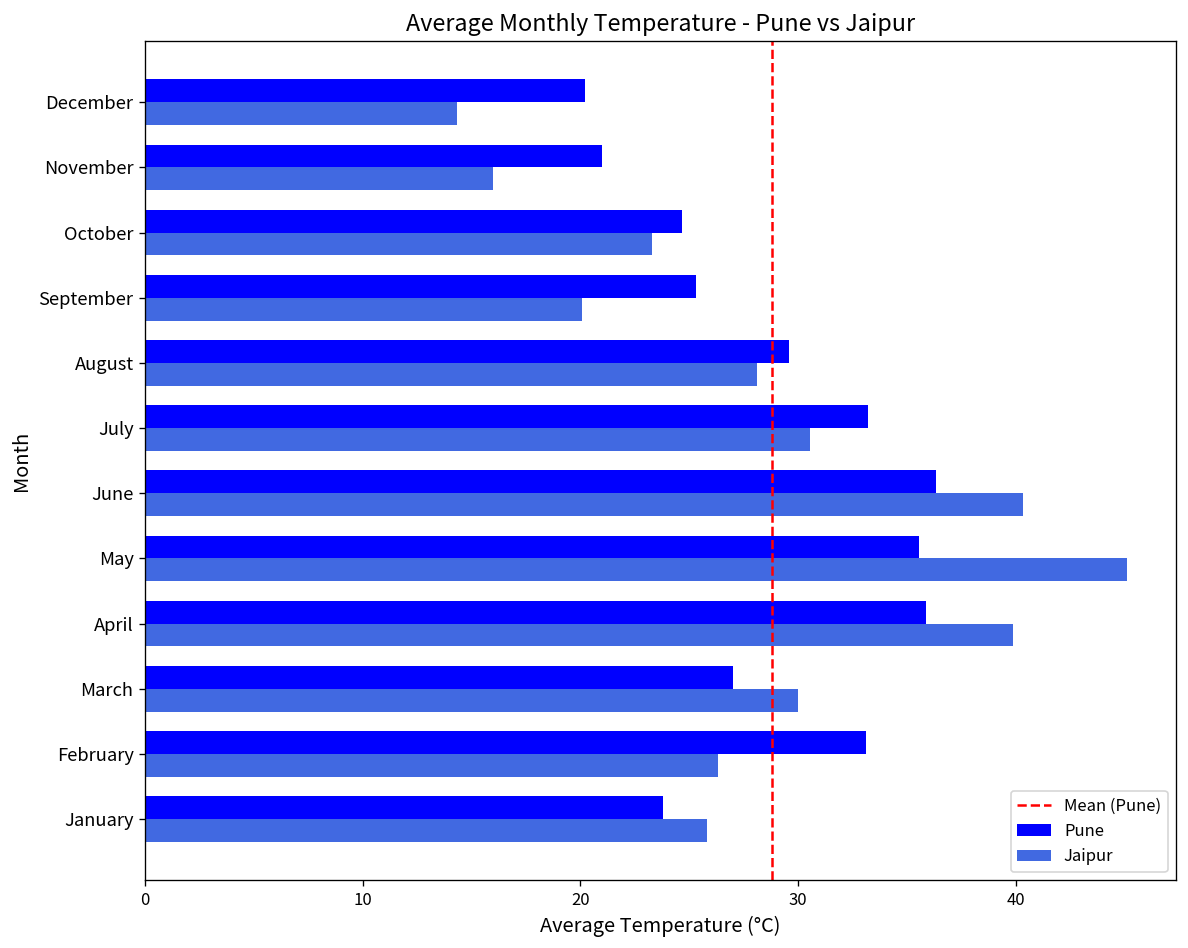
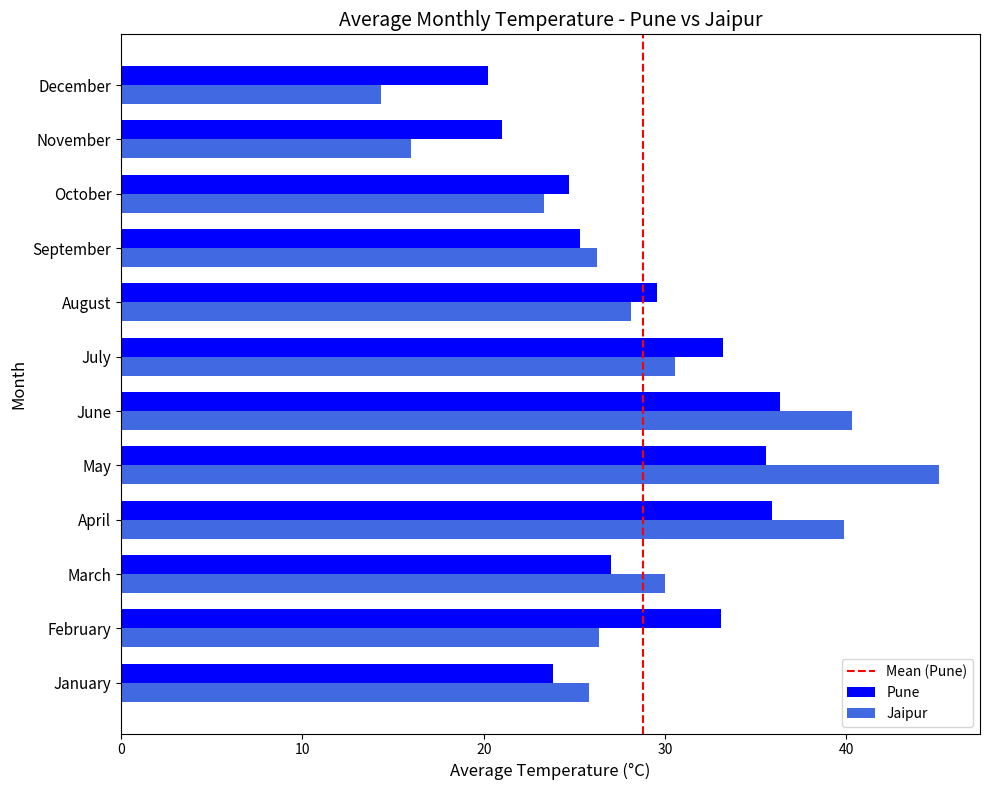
Jaipur, September: 20.1 -> 26.2
